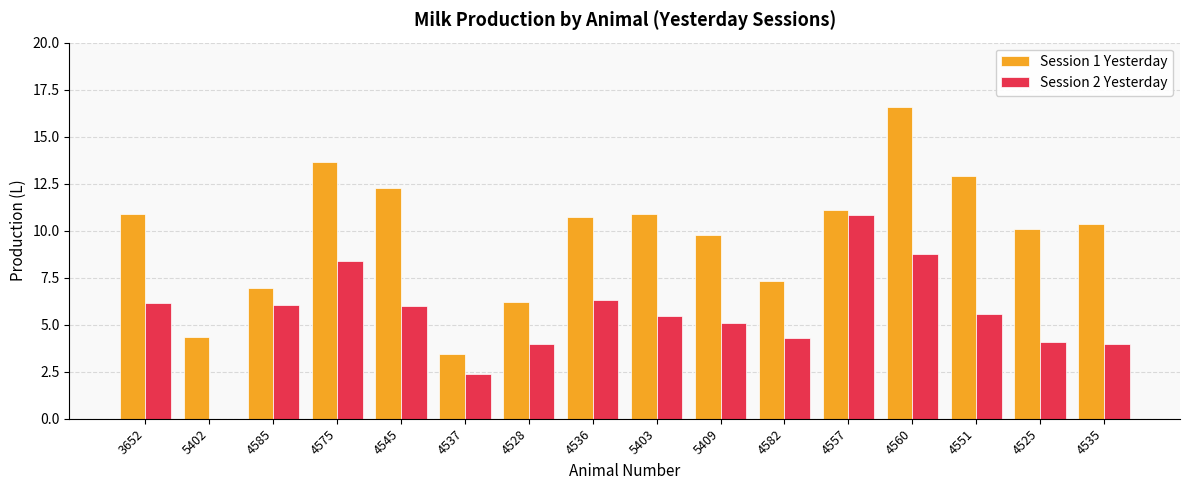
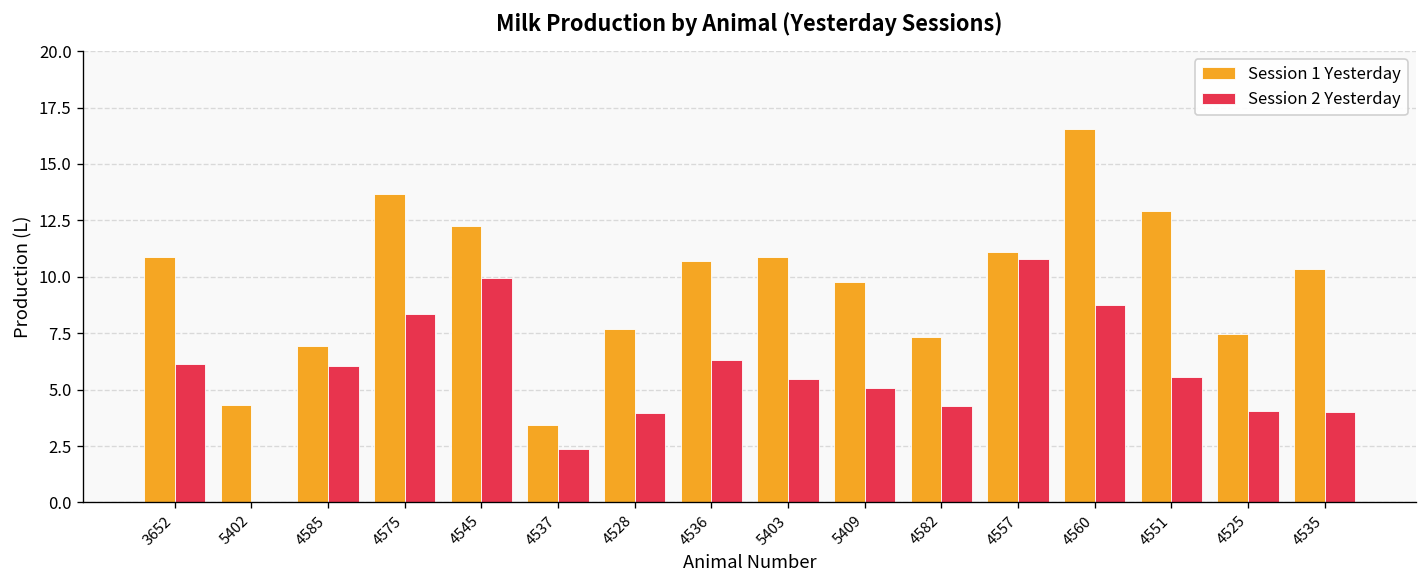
Session 2 Yesterday, 4545: 6.0 -> 9.9
Session 1 Yesterday, 4528: 6.2 -> 7.7
Session 1 Yesterday, 4525: 10.1 -> 7.5
